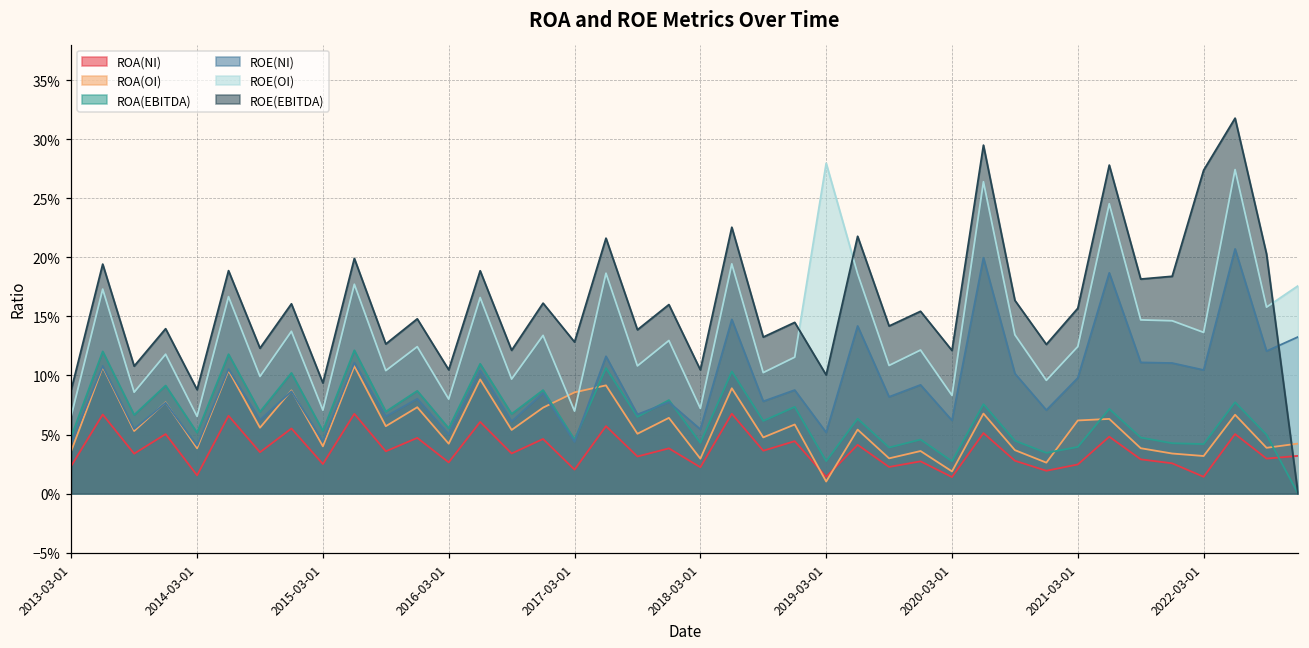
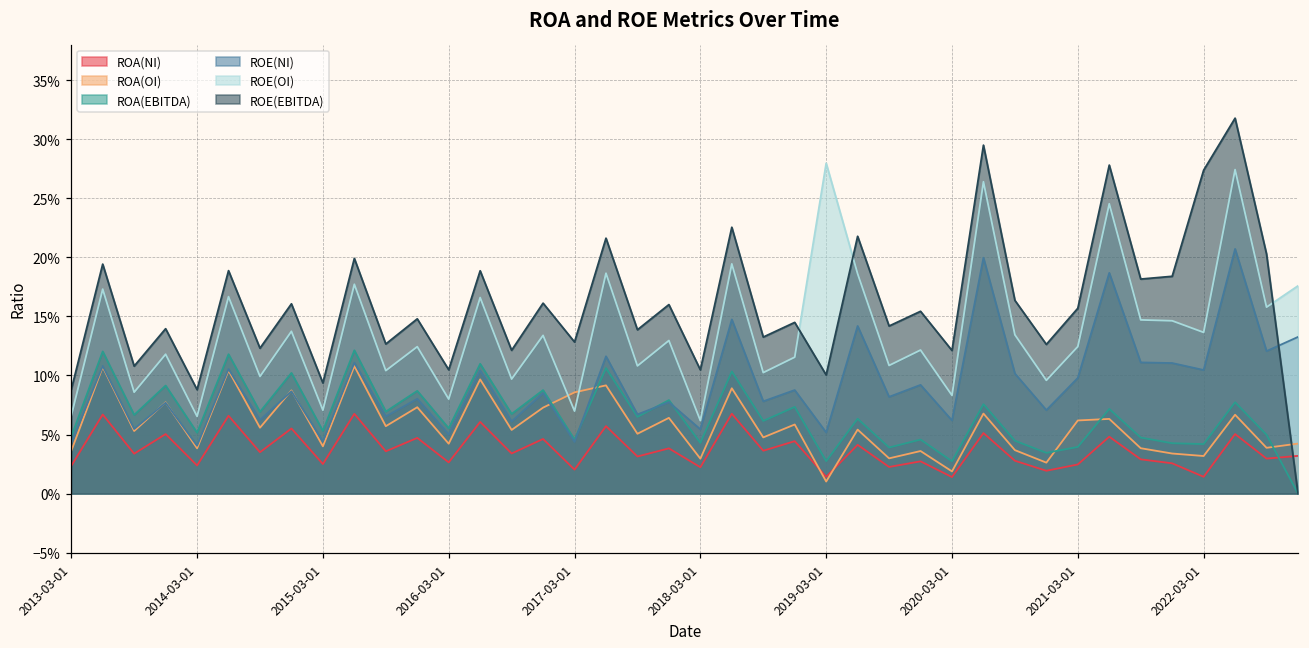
ROA(NI), 2014-03-01: 1.5% -> 2.4%
ROE(OI), 2018-03-01: 7.2% -> 6.2%
